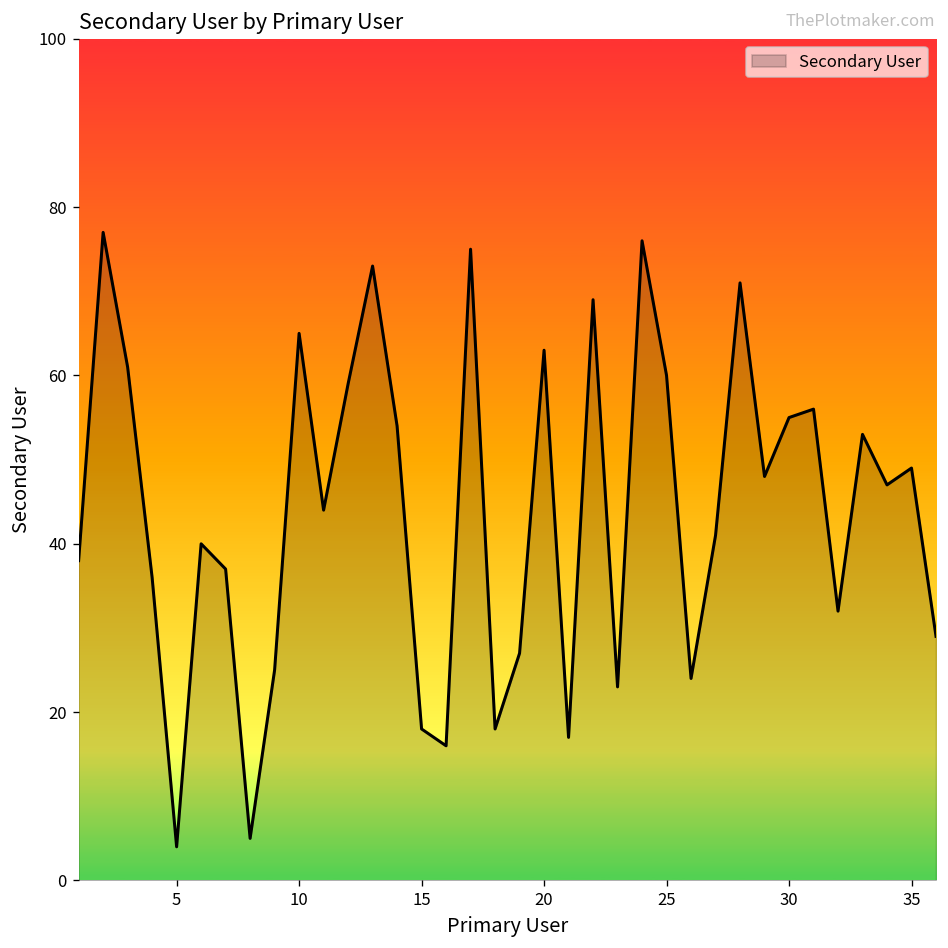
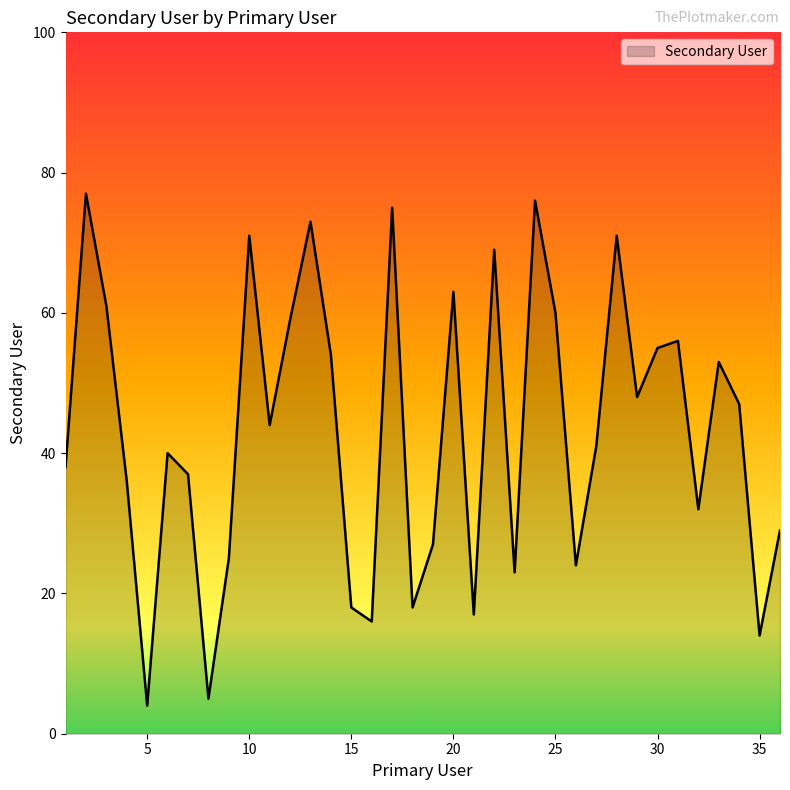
10: 65 -> 71
35: 49 -> 14
